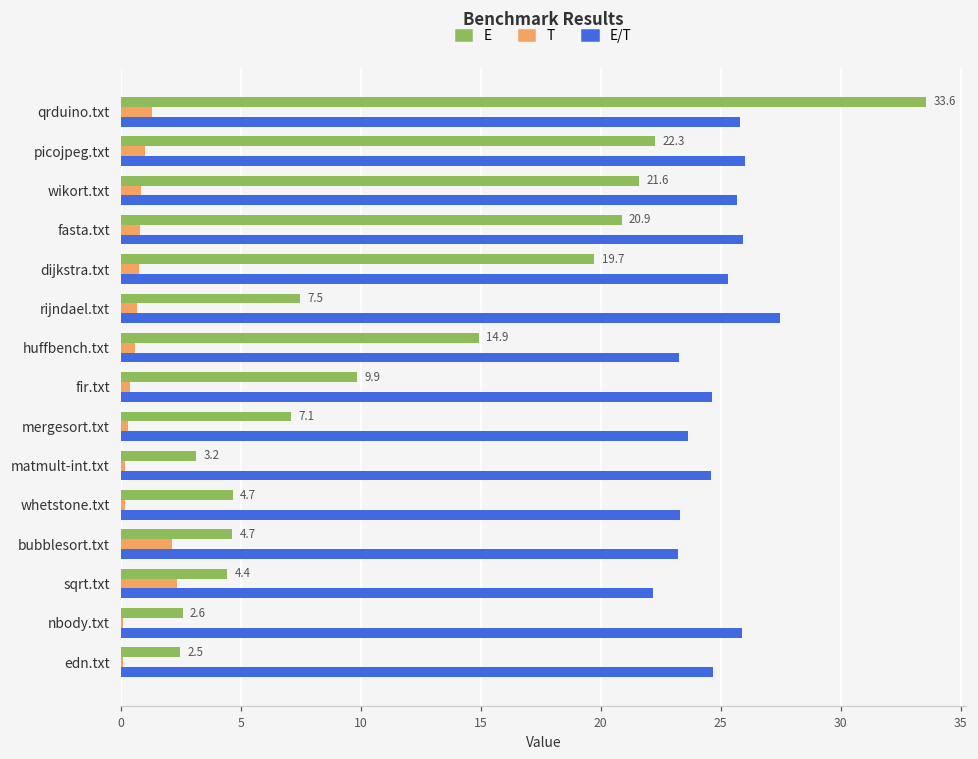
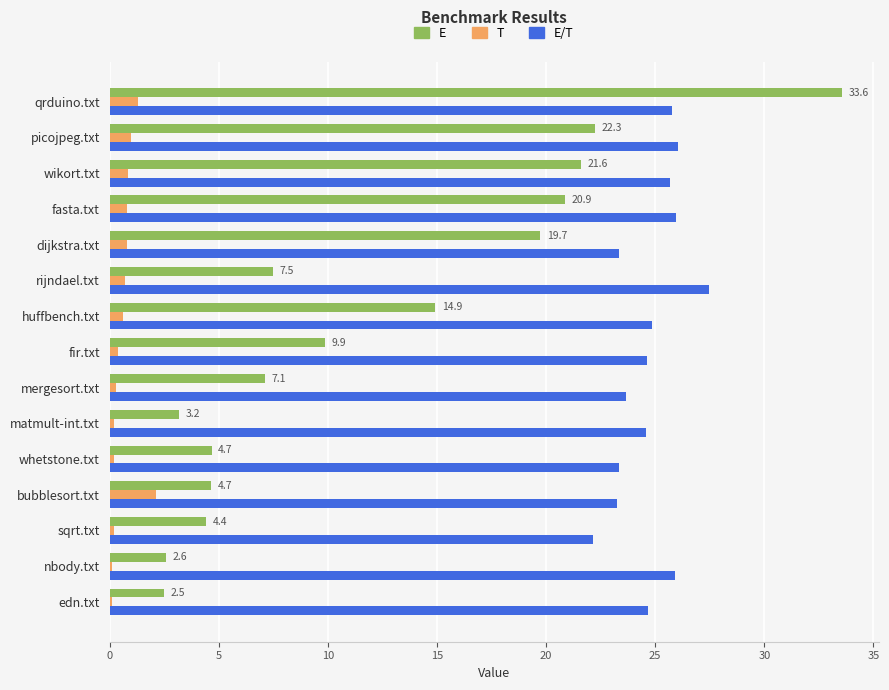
E/T, dijkstra.txt: 25.3 -> 23.3
E/T, huffbench.txt: 23.2 -> 24.8
T, sqrt.txt: 2.4 -> 0.2
